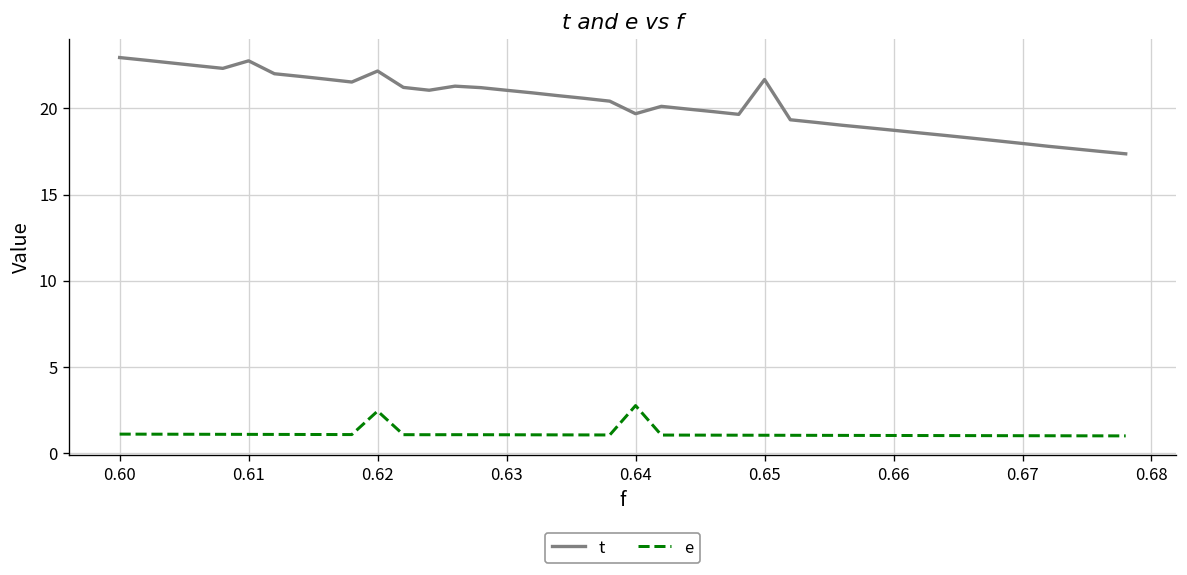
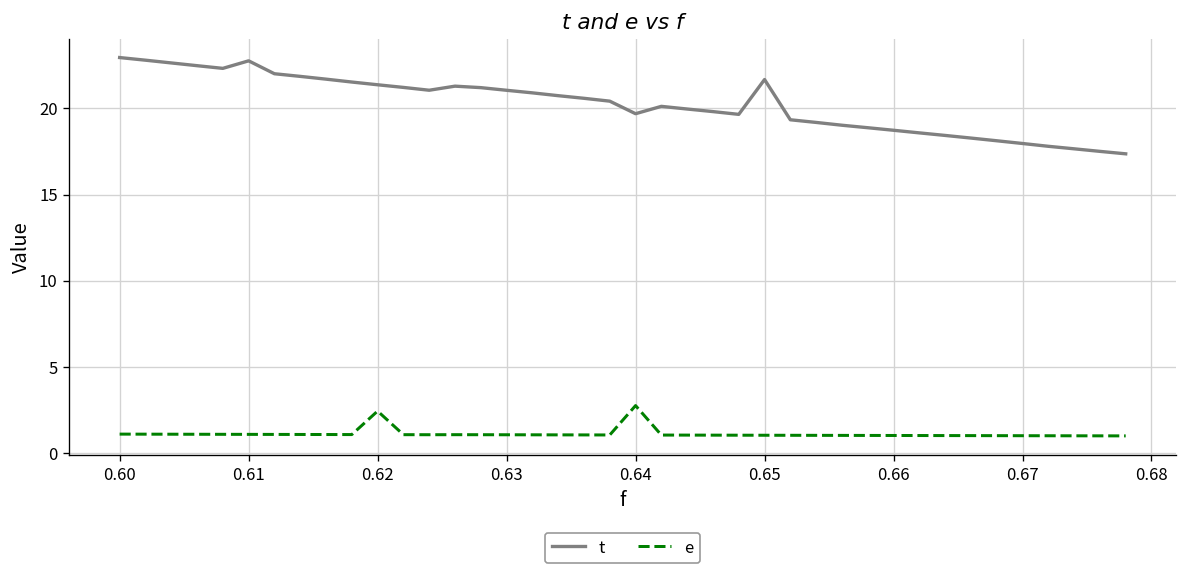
t, 0.62: 22.2 -> 21.4
